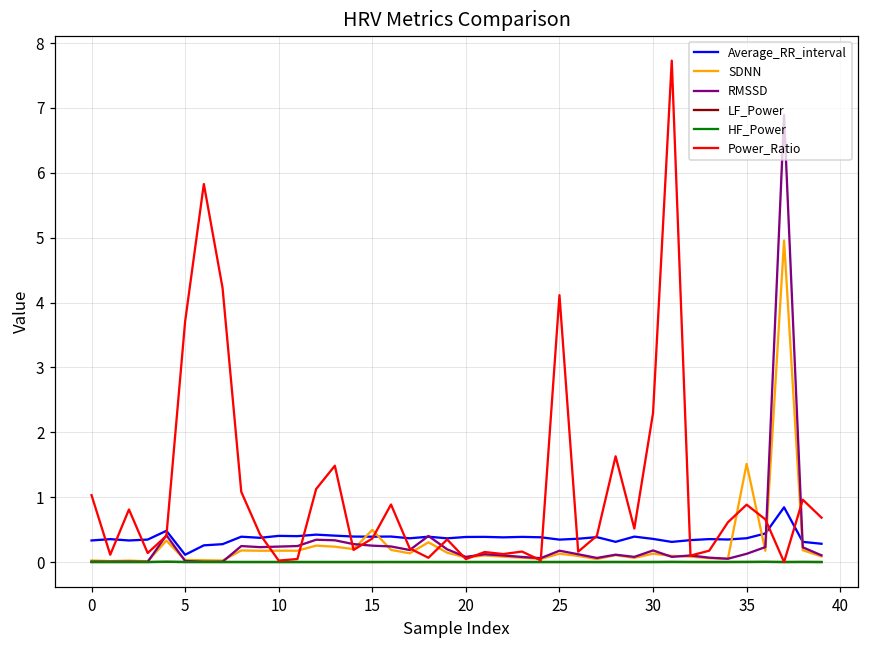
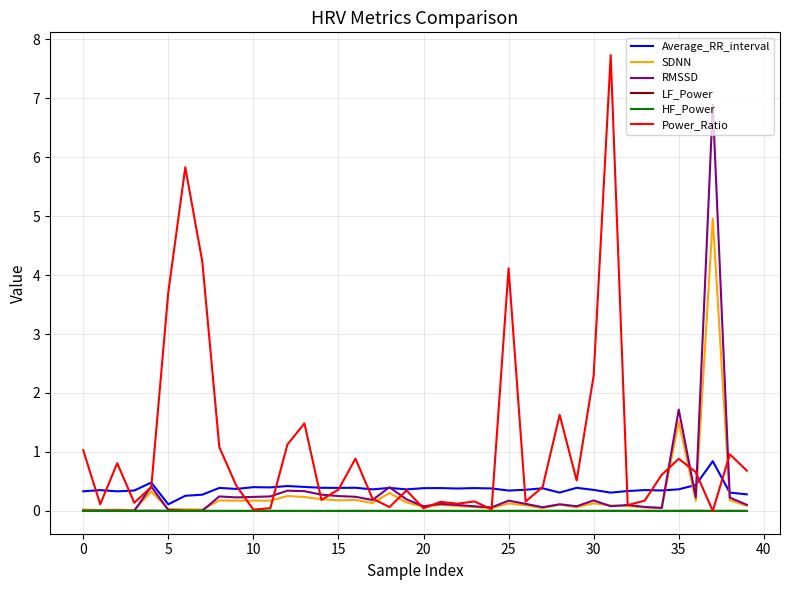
SDNN, 15: 0.5 -> 0.2
RMSSD, 35: 0.1 -> 1.7
